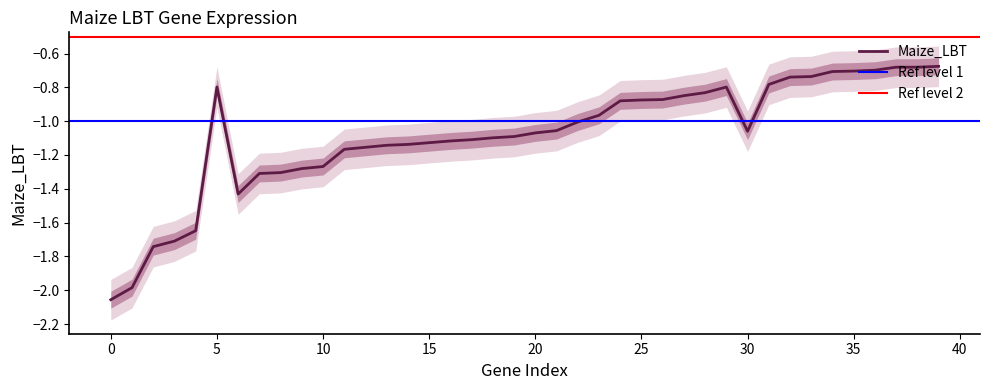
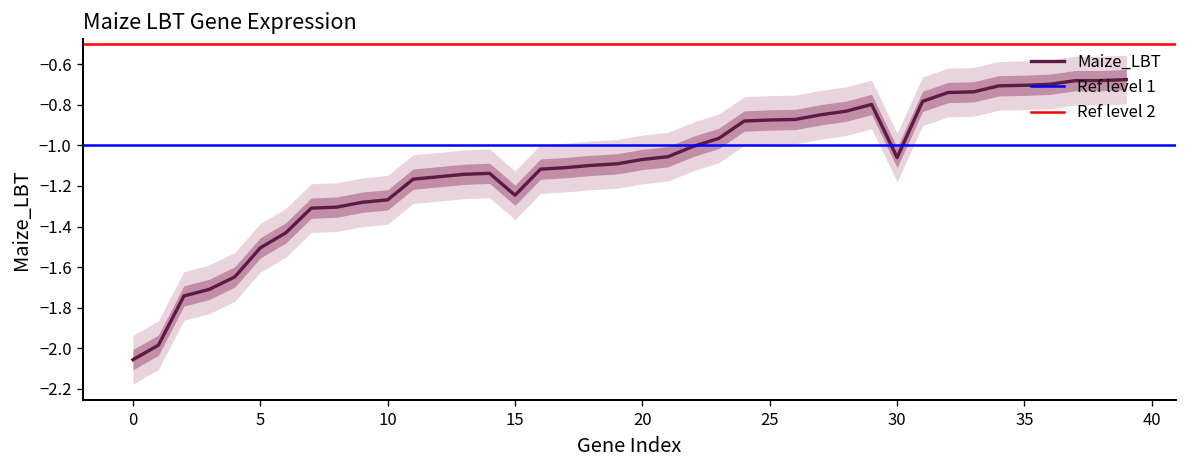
Maize_LBT, 5: -0.80 -> -1.50
Maize_LBT, 15: -1.13 -> -1.25
